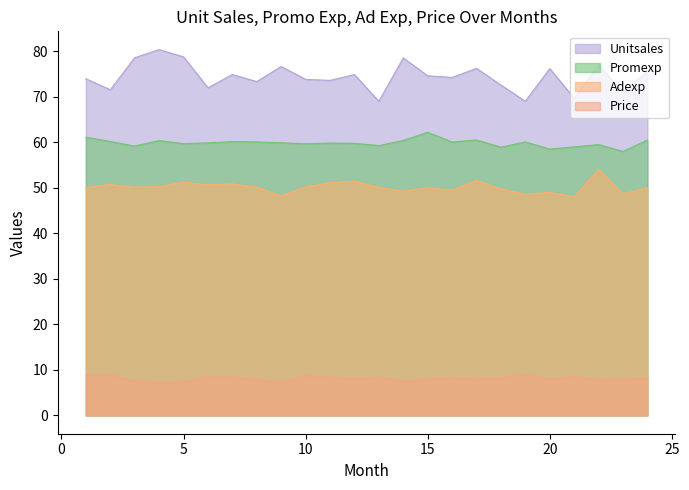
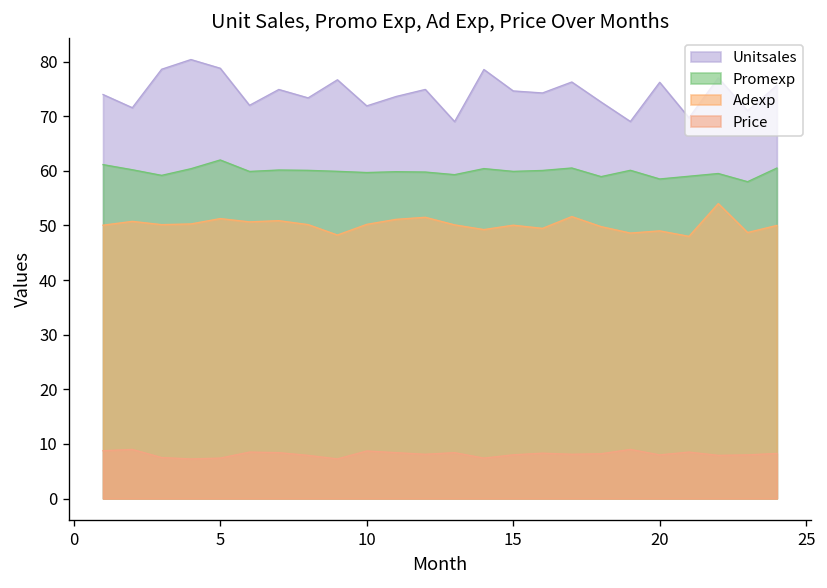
Promexp, 5: 60 -> 62
Unitsales, 10: 74 -> 72
Promexp, 15: 62 -> 60
